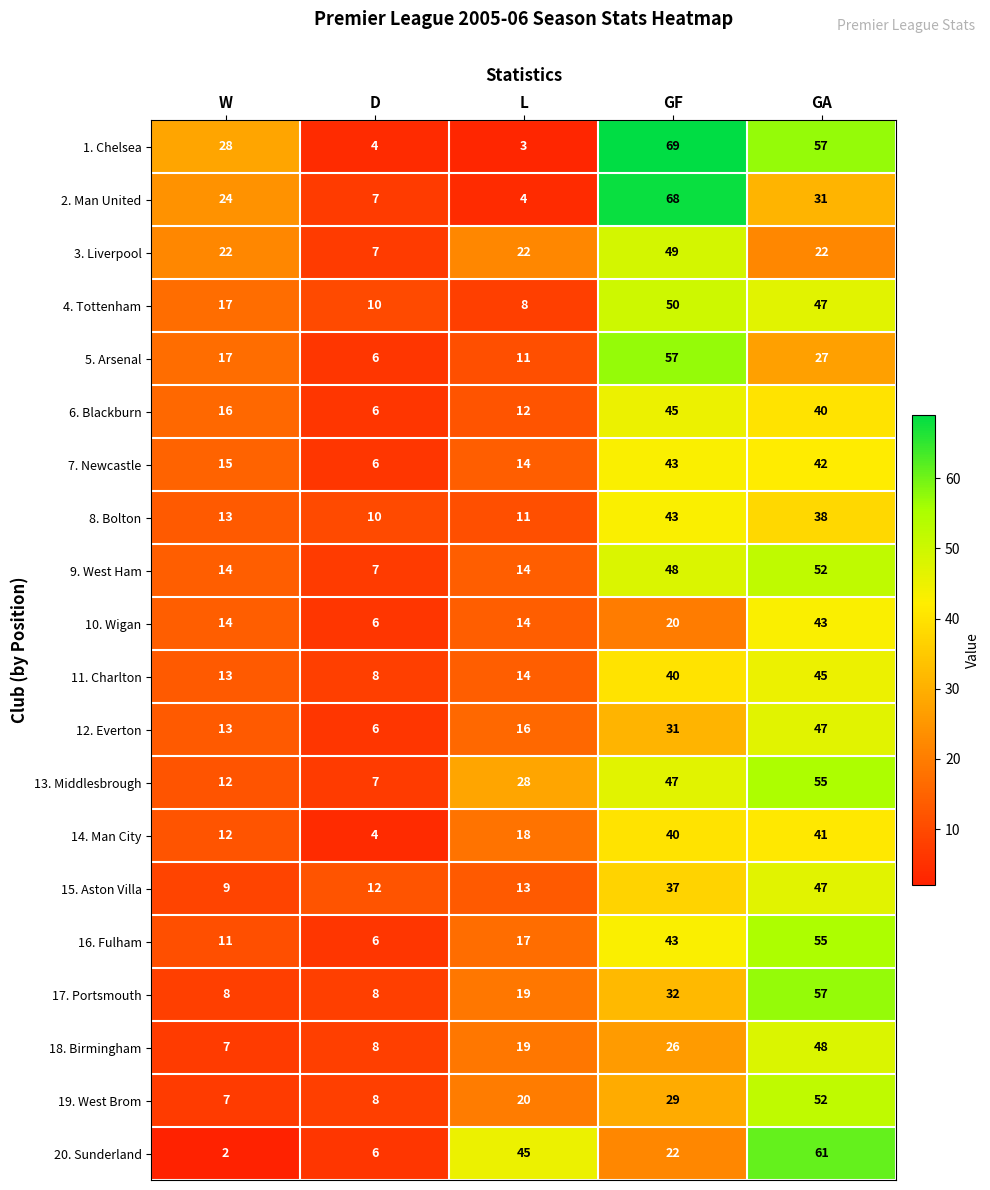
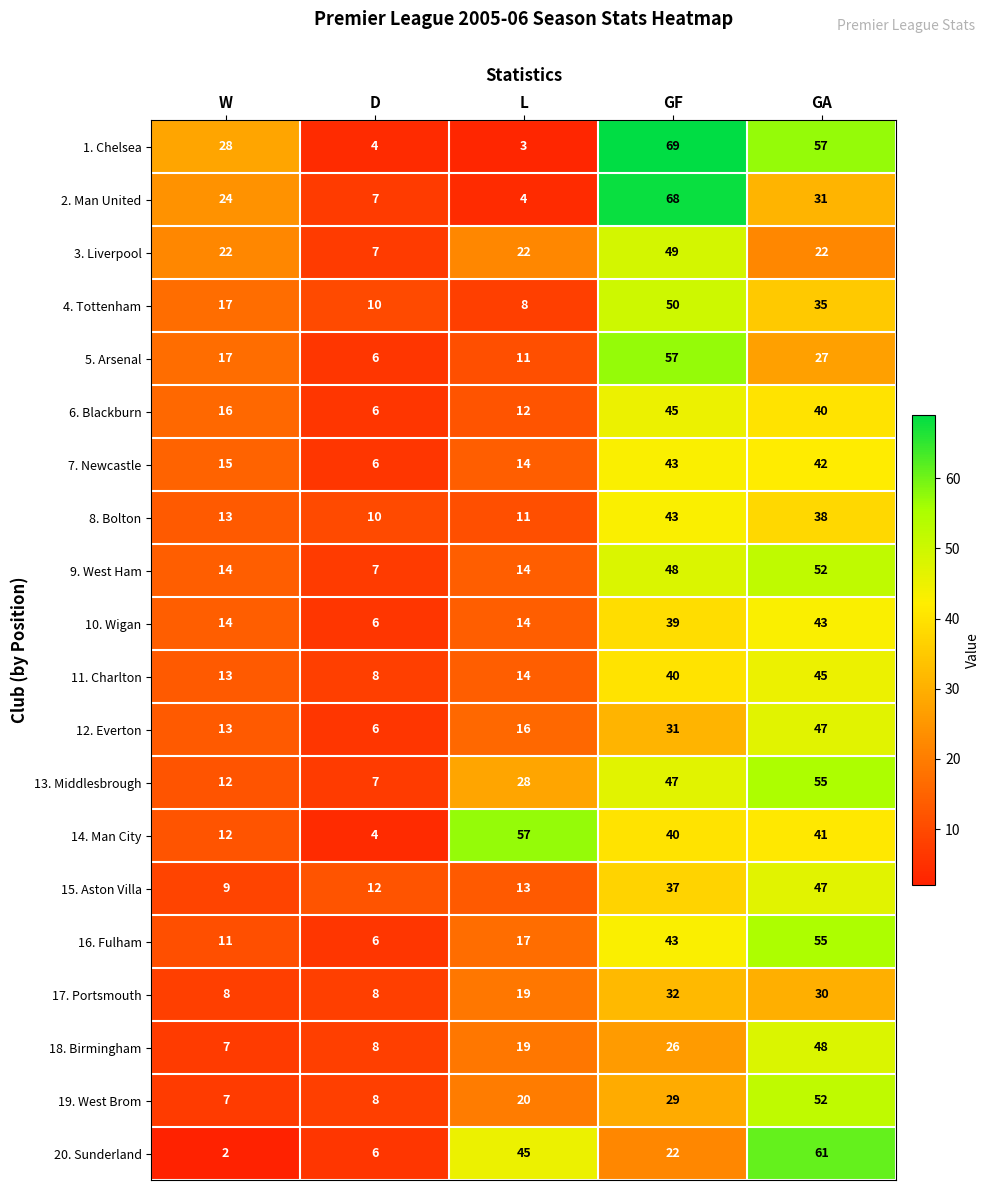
4. Tottenham, GA: 47 -> 35
10. Wigan, GF: 20 -> 39
14. Man City, L: 18 -> 57
17. Portsmouth, GA: 57 -> 30
